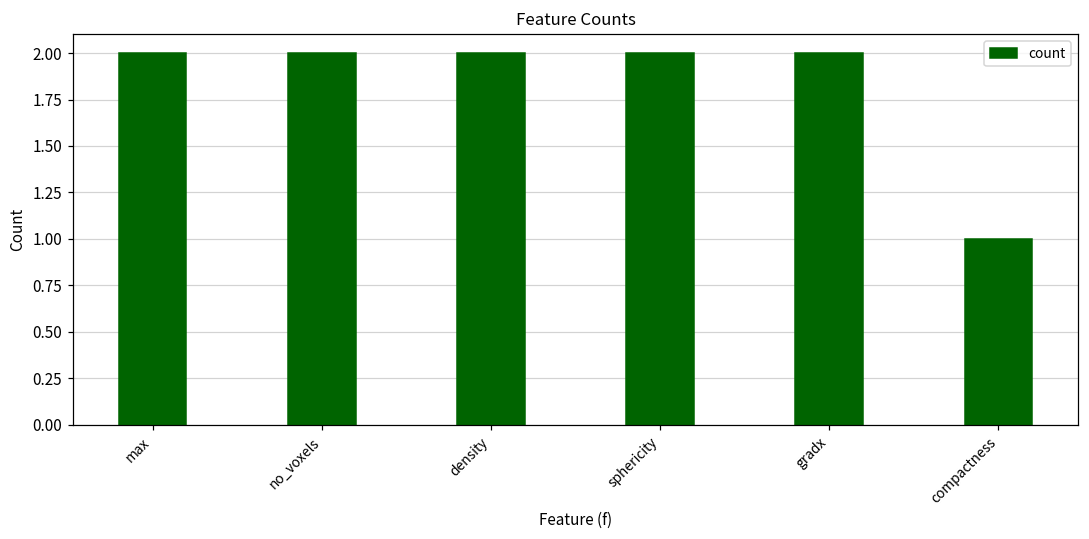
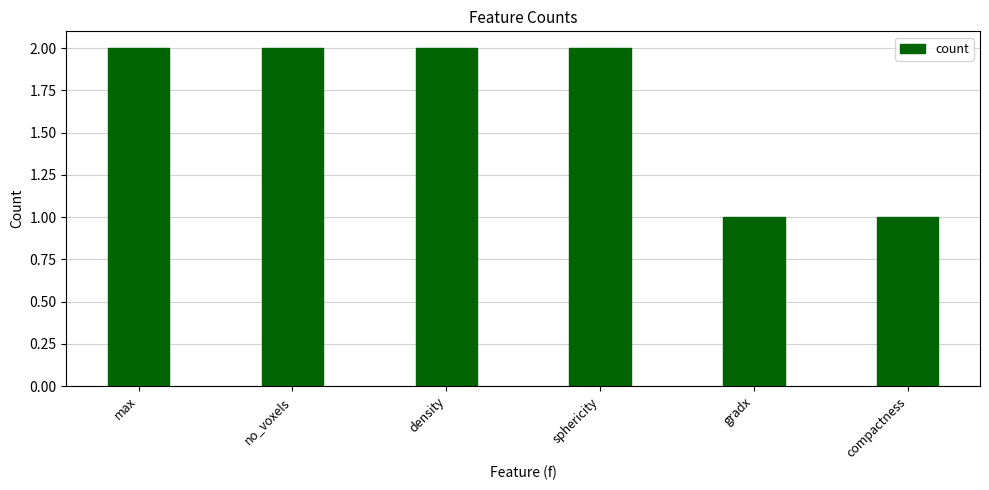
gradx: 2 -> 1
